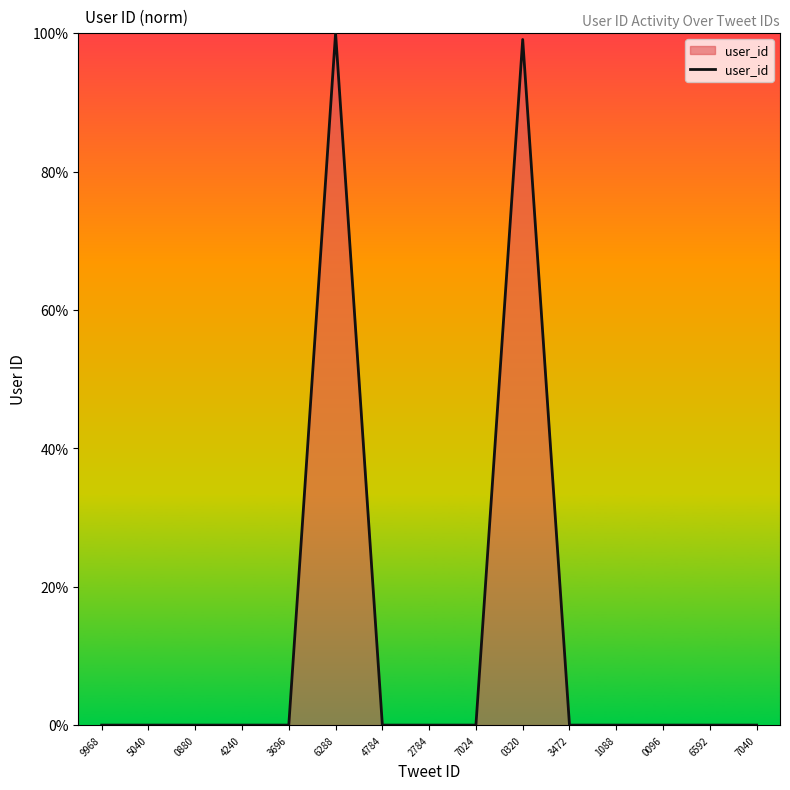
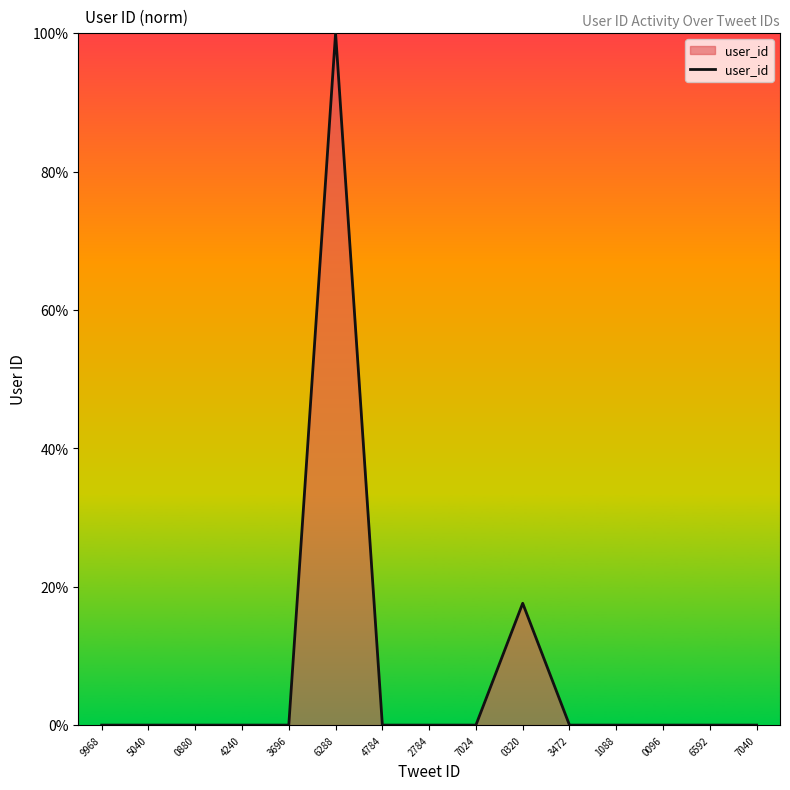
0320: 99% -> 18%
